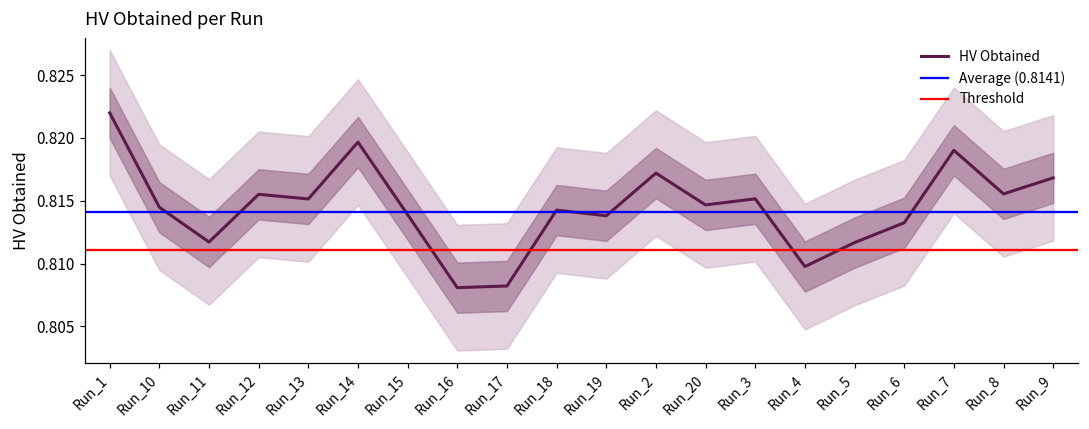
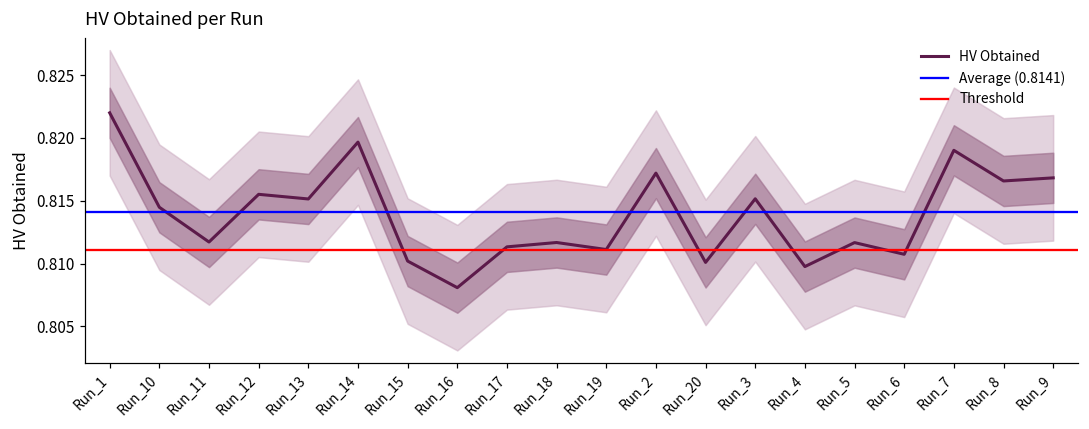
HV Obtained, Run_15: 0.8139 -> 0.8102
HV Obtained, Run_17: 0.8082 -> 0.8113
HV Obtained, Run_18: 0.8143 -> 0.8117
HV Obtained, Run_19: 0.8138 -> 0.8111
HV Obtained, Run_20: 0.8147 -> 0.8101
HV Obtained, Run_6: 0.8132 -> 0.8107
HV Obtained, Run_8: 0.8155 -> 0.8166
